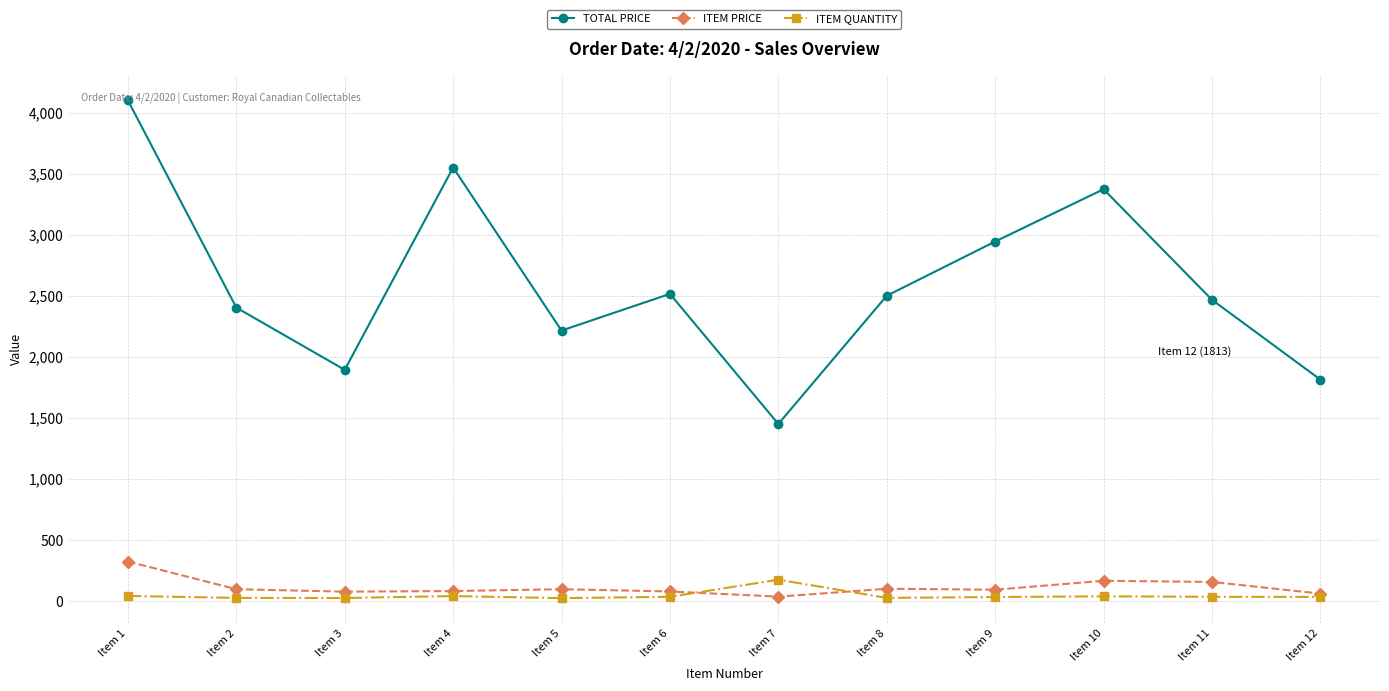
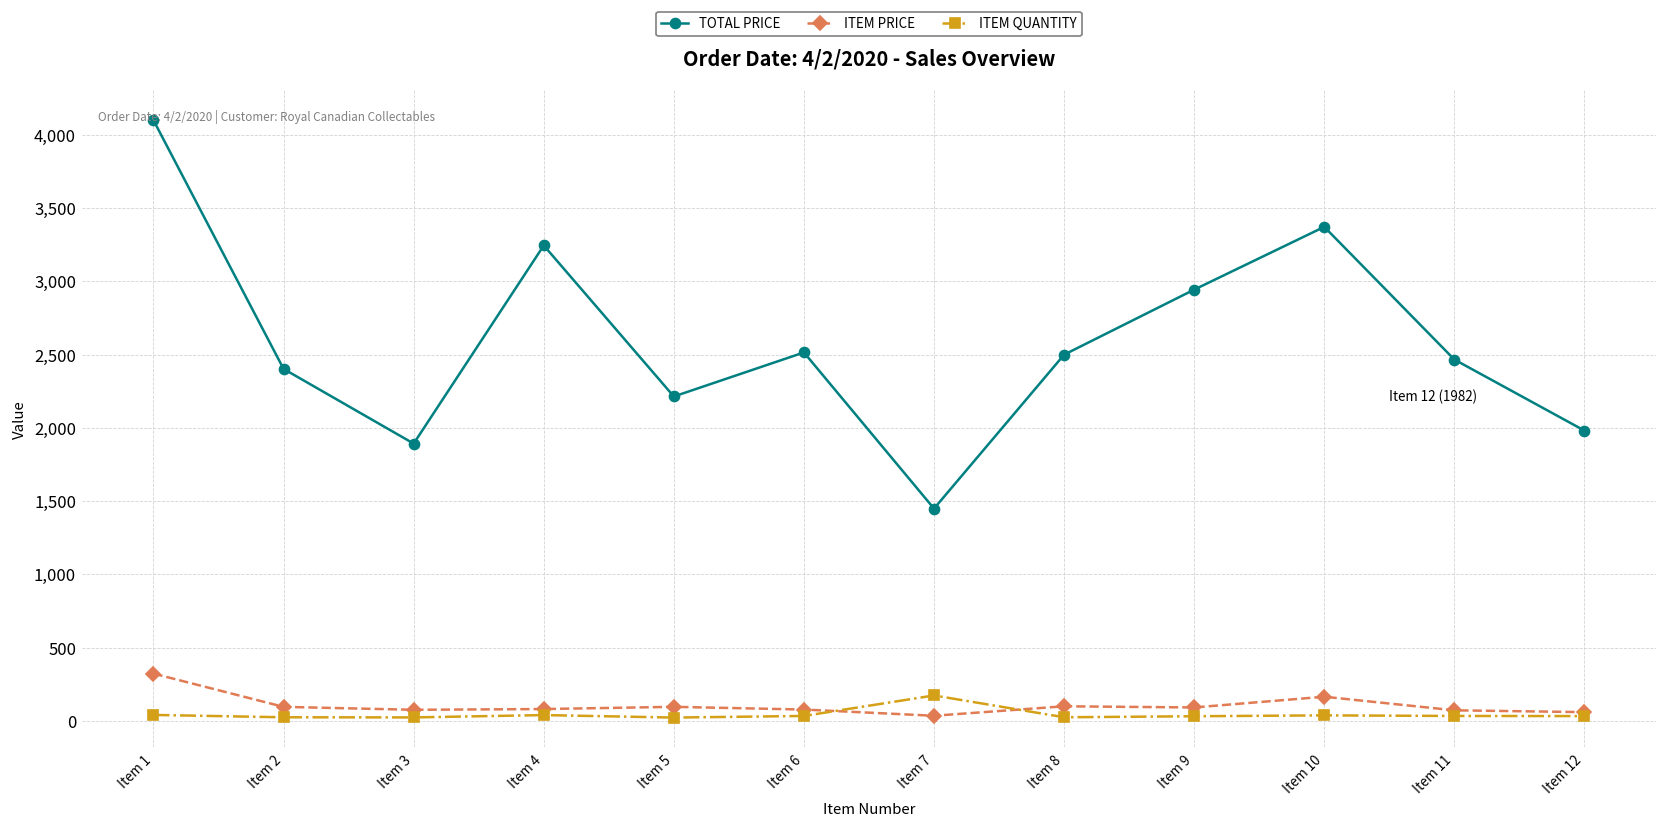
TOTAL PRICE, Item 4: 3,550 -> 3,250
ITEM PRICE, Item 11: 160 -> 70
TOTAL PRICE, Item 12: (1813) -> (1982)
